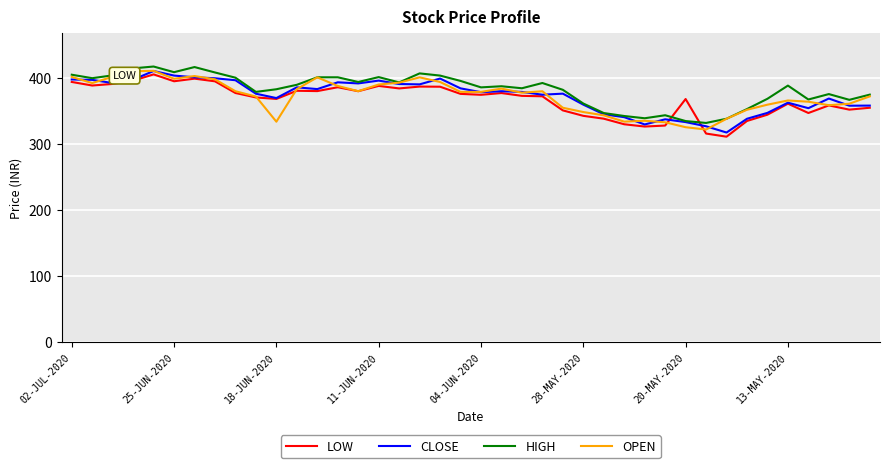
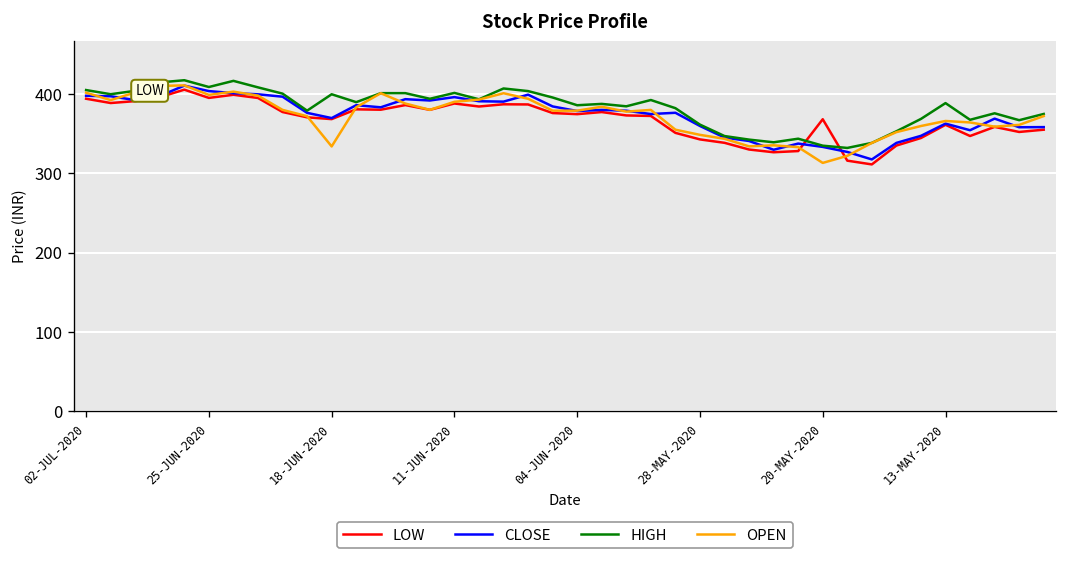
HIGH, 18-JUN-2020: 380 -> 400
OPEN, 20-MAY-2020: 330 -> 310
